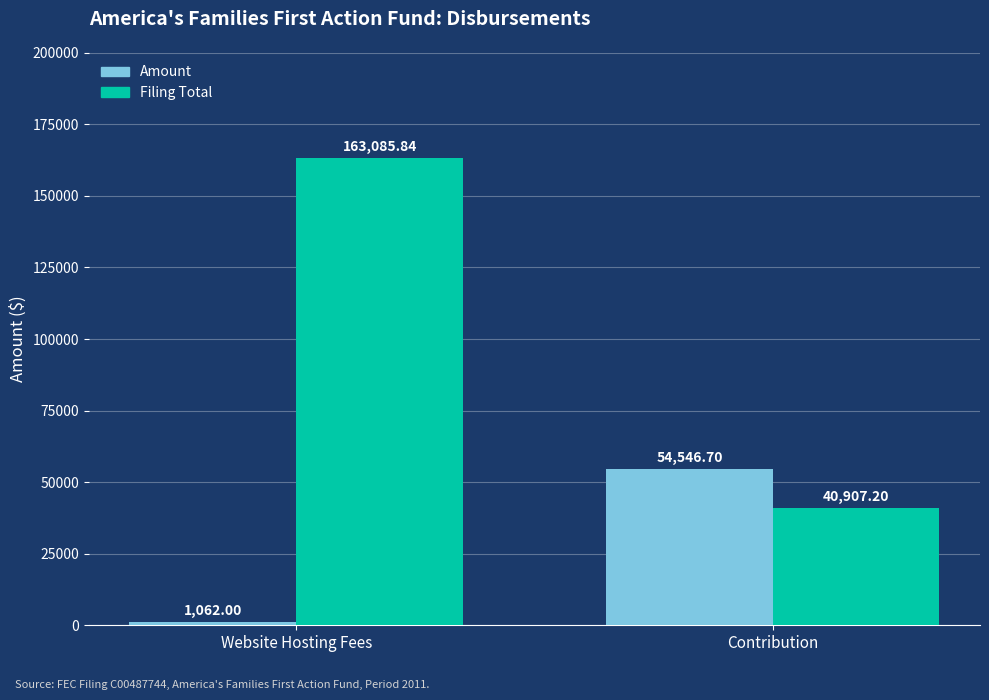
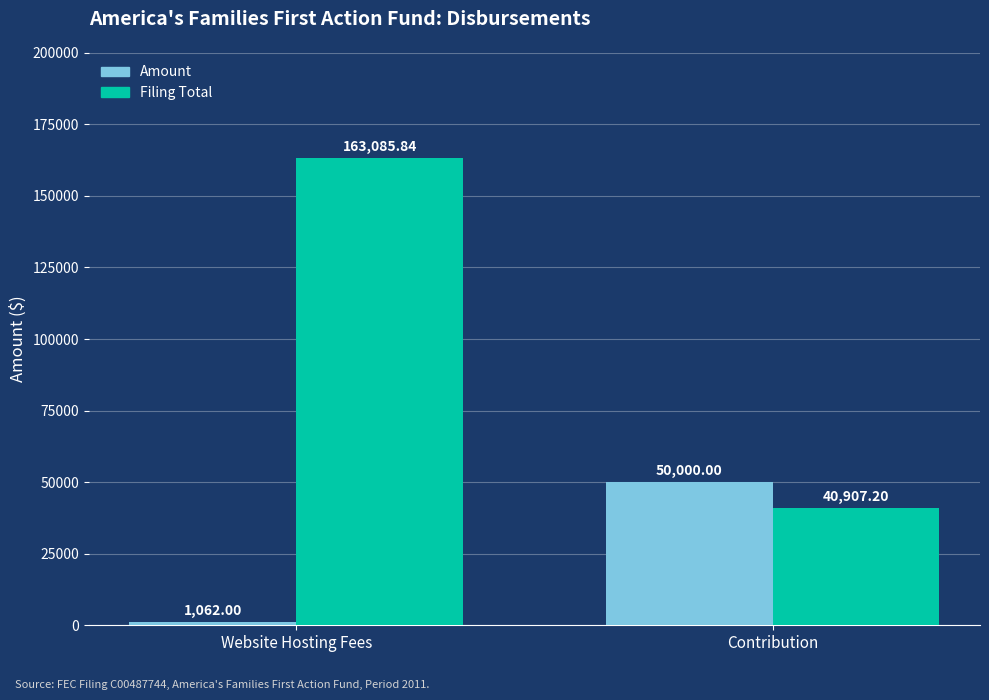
Amount, Contribution: 54,546.70 -> 50,000.00
